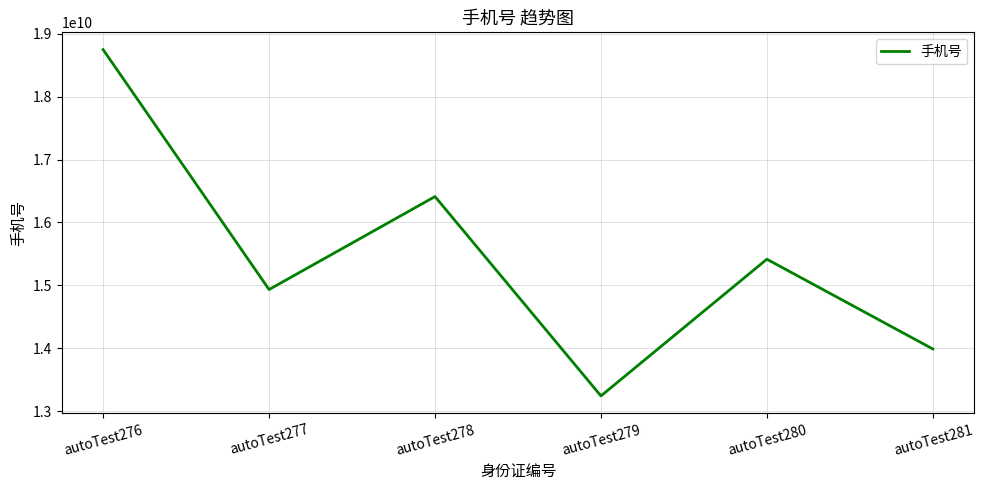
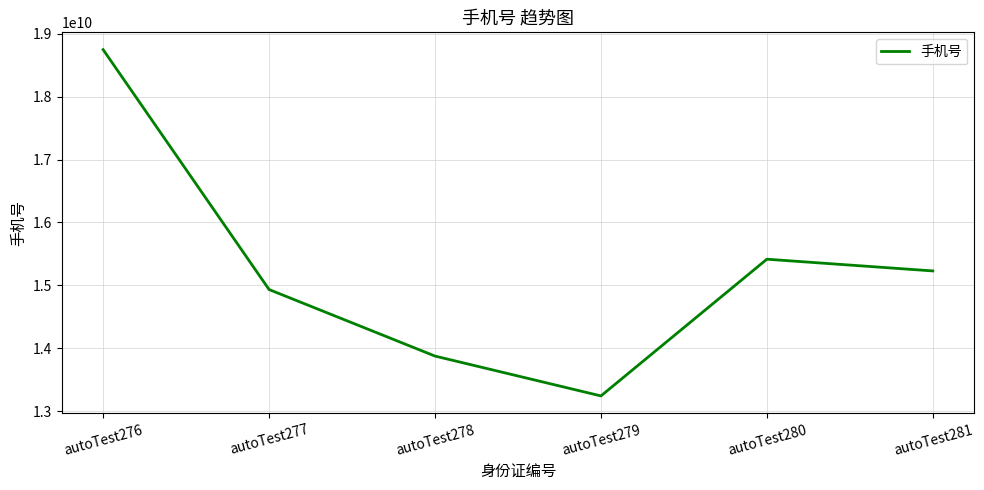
autoTest278: 16400000000 -> 13900000000
autoTest281: 14000000000 -> 15200000000
